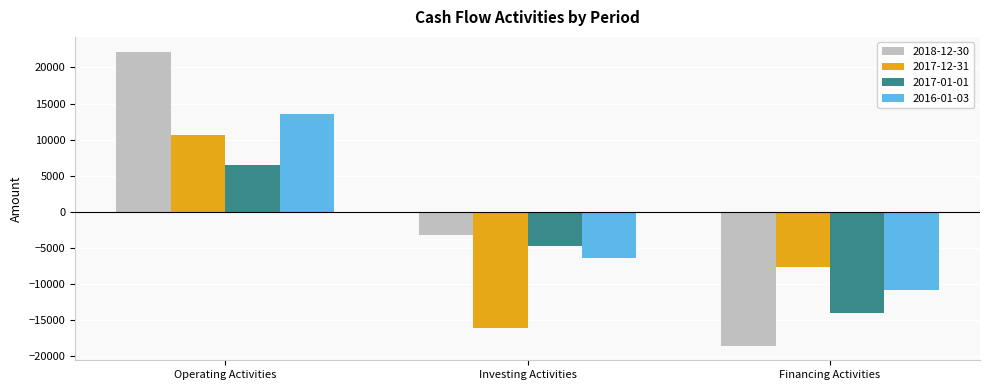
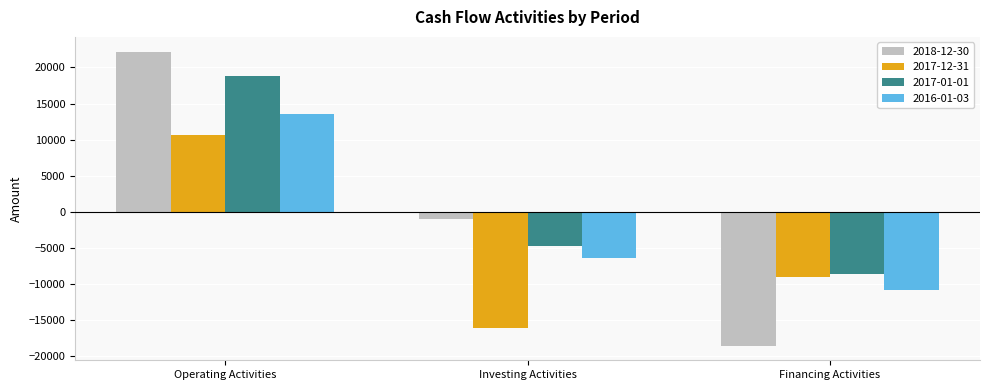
2017-01-01, Operating Activities: 7000 -> 19000
2018-12-30, Investing Activities: -3000 -> -1000
2017-12-31, Financing Activities: -8000 -> -9000
2017-01-01, Financing Activities: -14000 -> -9000
